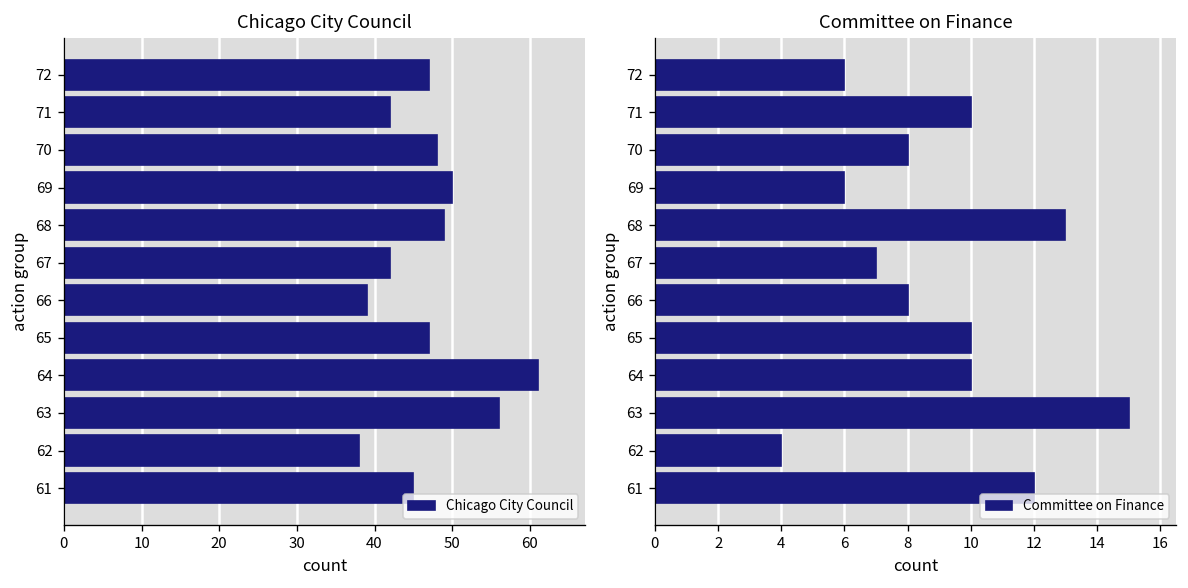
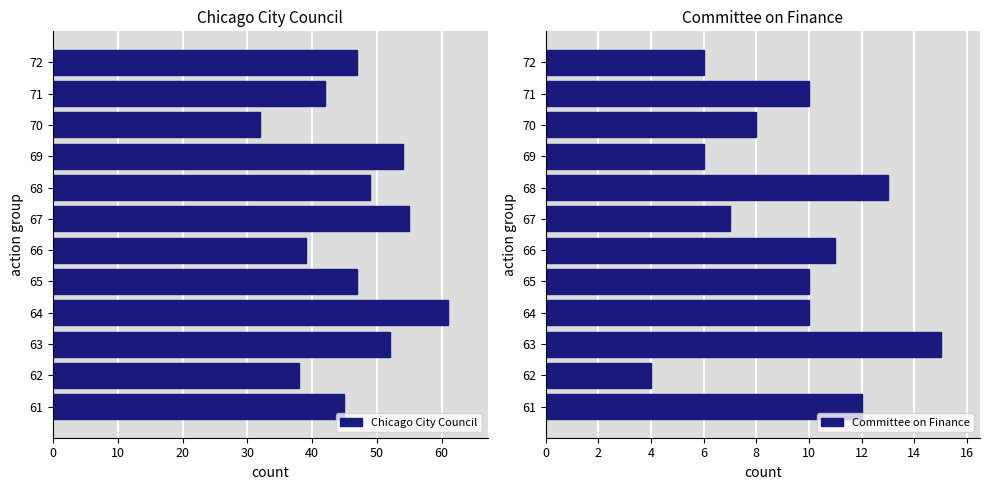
Chicago City Council, 70: 48 -> 32
Chicago City Council, 69: 50 -> 54
Chicago City Council, 67: 42 -> 55
Chicago City Council, 63: 56 -> 52
Committee on Finance, 66: 8 -> 11
